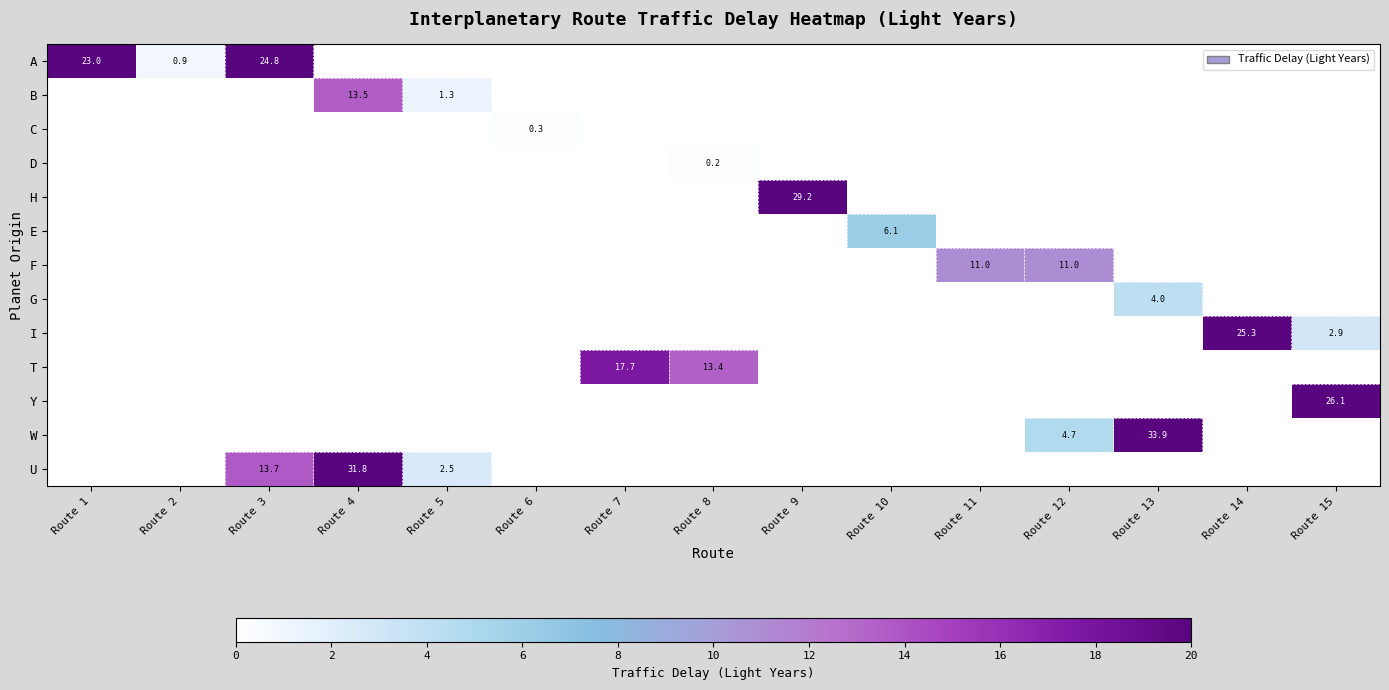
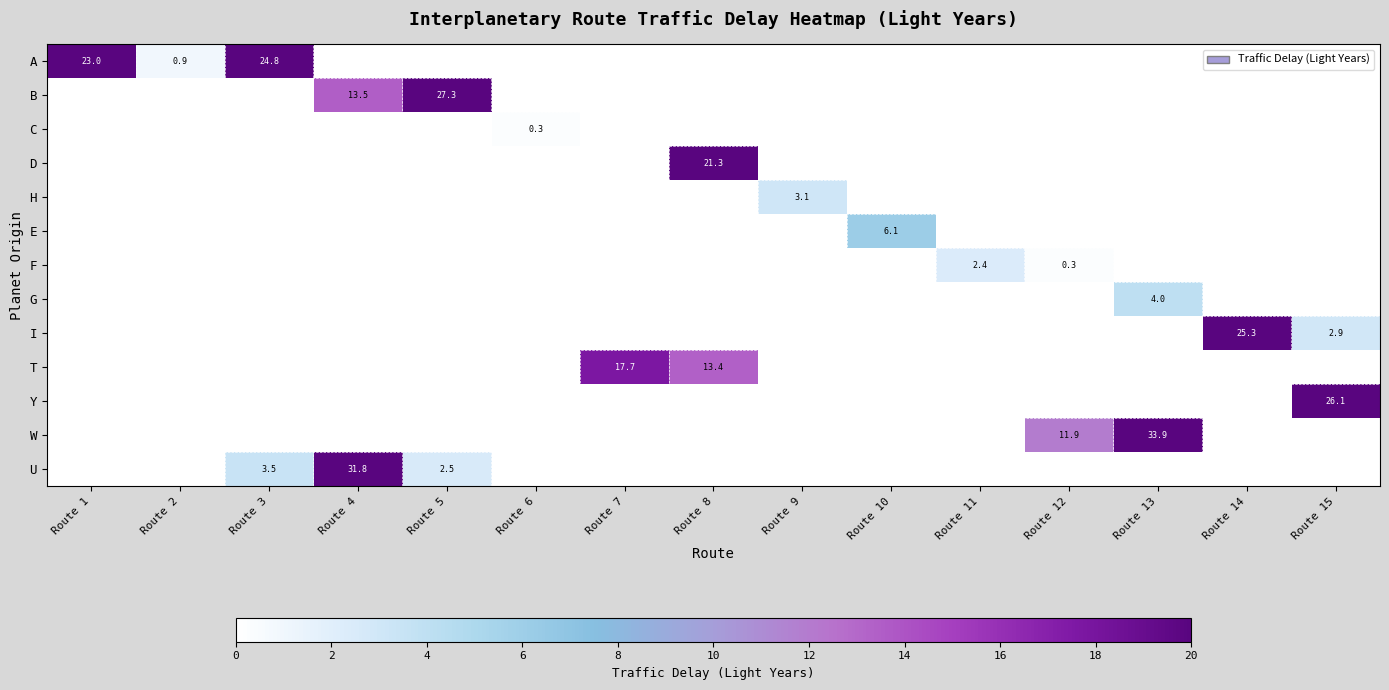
B, Route 5: 1.3 -> 27.3
D, Route 8: 0.2 -> 21.3
H, Route 9: 29.2 -> 3.1
F, Route 11: 11.0 -> 2.4
F, Route 12: 11.0 -> 0.3
W, Route 12: 4.7 -> 11.9
U, Route 3: 13.7 -> 3.5
